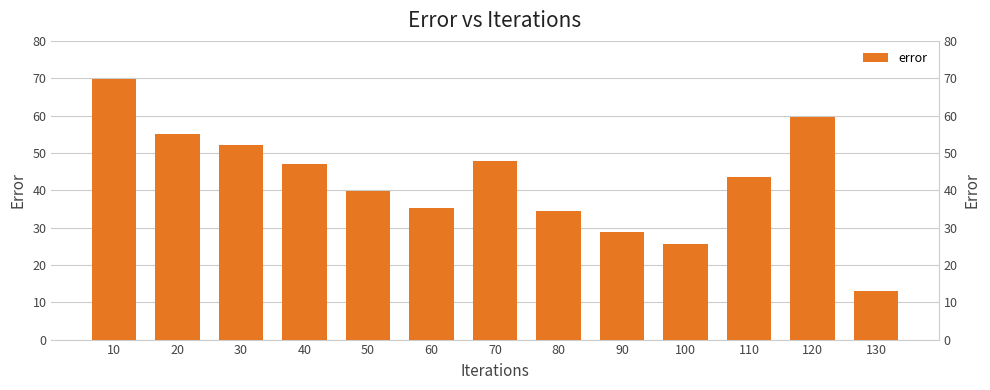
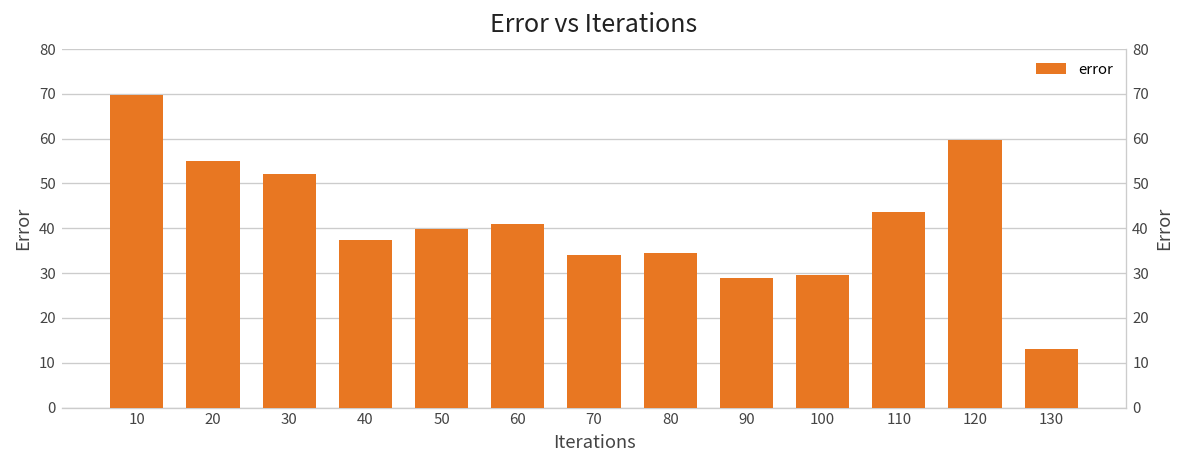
40: 47 -> 37
60: 35 -> 41
70: 48 -> 34
100: 26 -> 30
